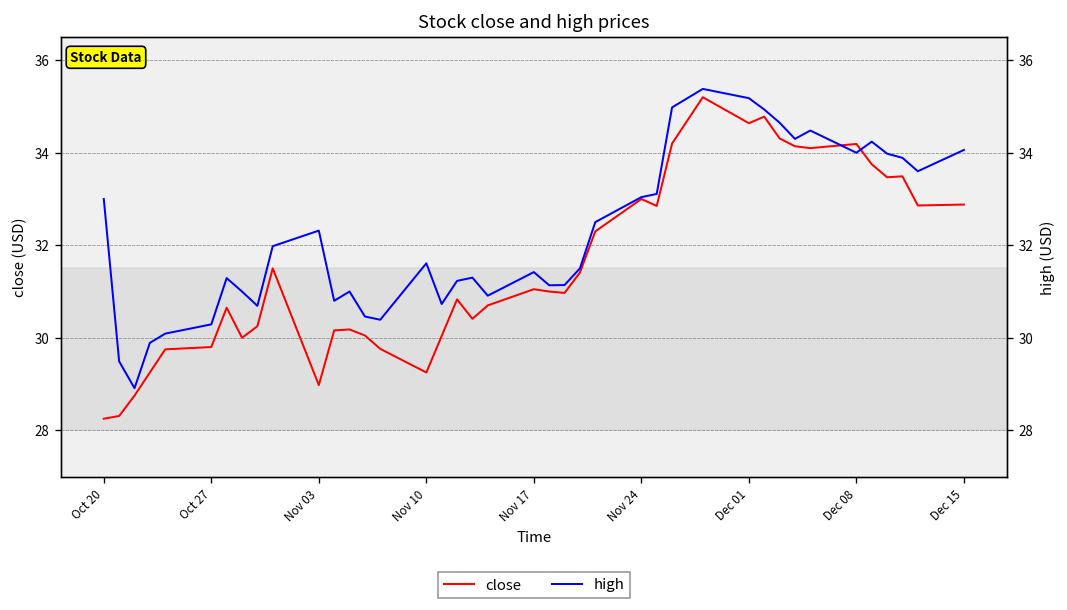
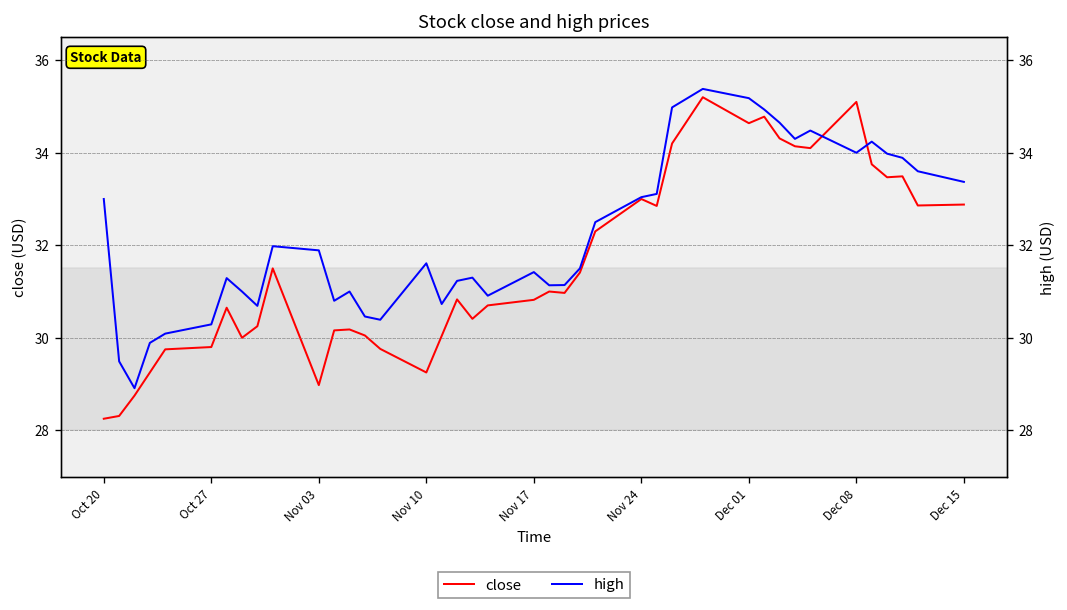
close, Nov 17: 31.0 -> 30.8
close, Dec 08: 34.2 -> 35.1
high, Nov 03: 32.3 -> 31.9
high, Dec 15: 34.1 -> 33.4
